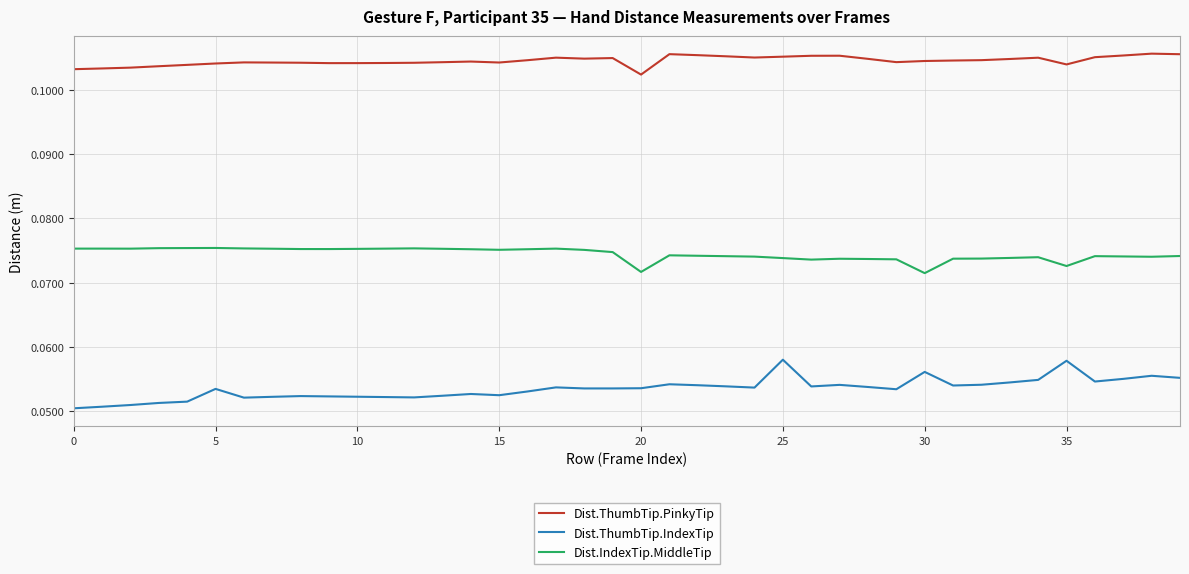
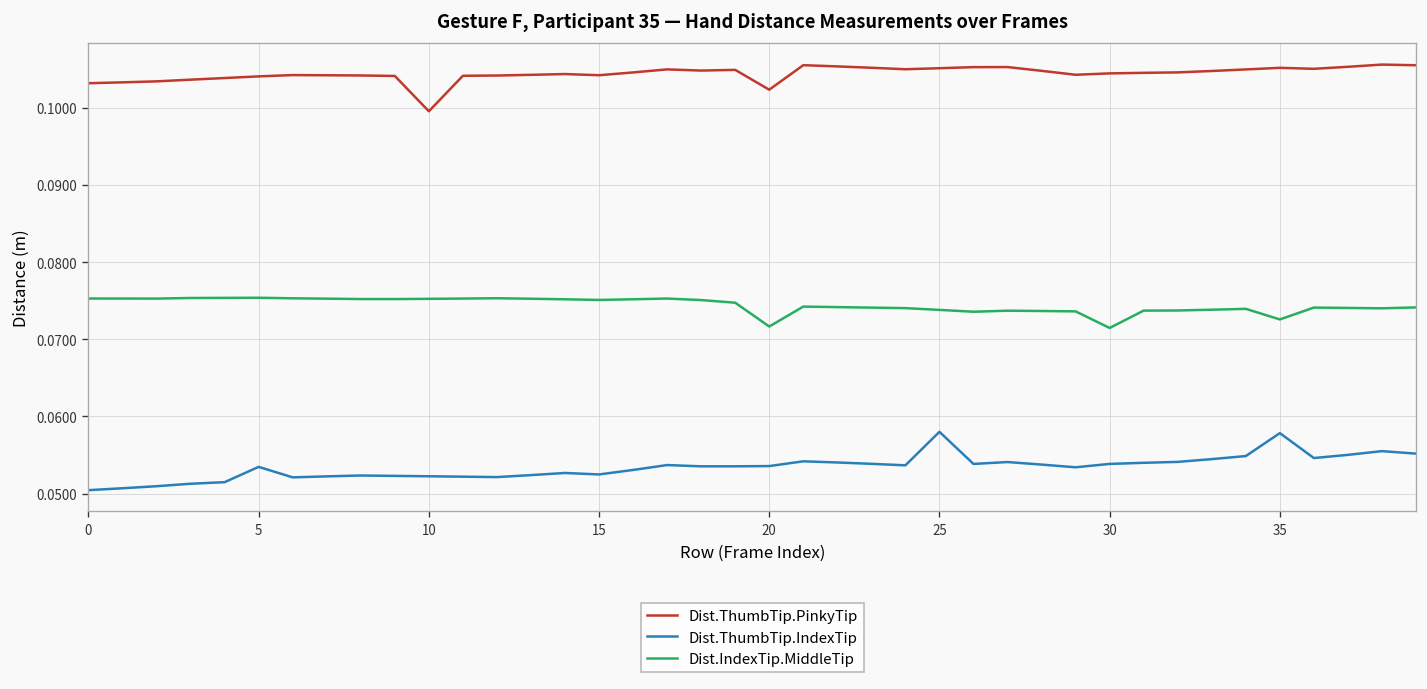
Dist.ThumbTip.PinkyTip, 10: 0.104 -> 0.100
Dist.ThumbTip.IndexTip, 30: 0.056 -> 0.054
Dist.ThumbTip.PinkyTip, 35: 0.104 -> 0.105
